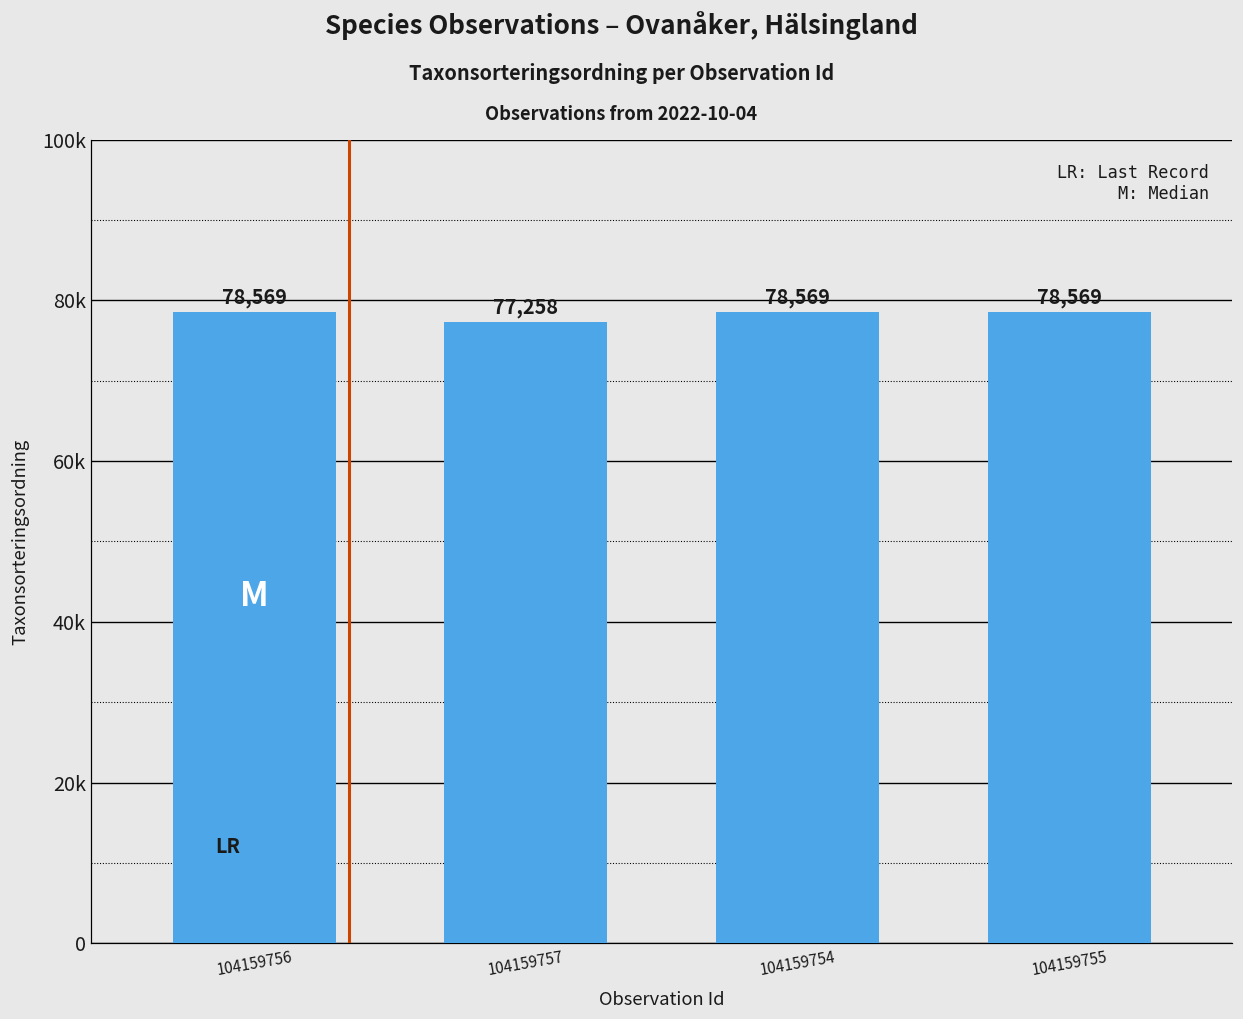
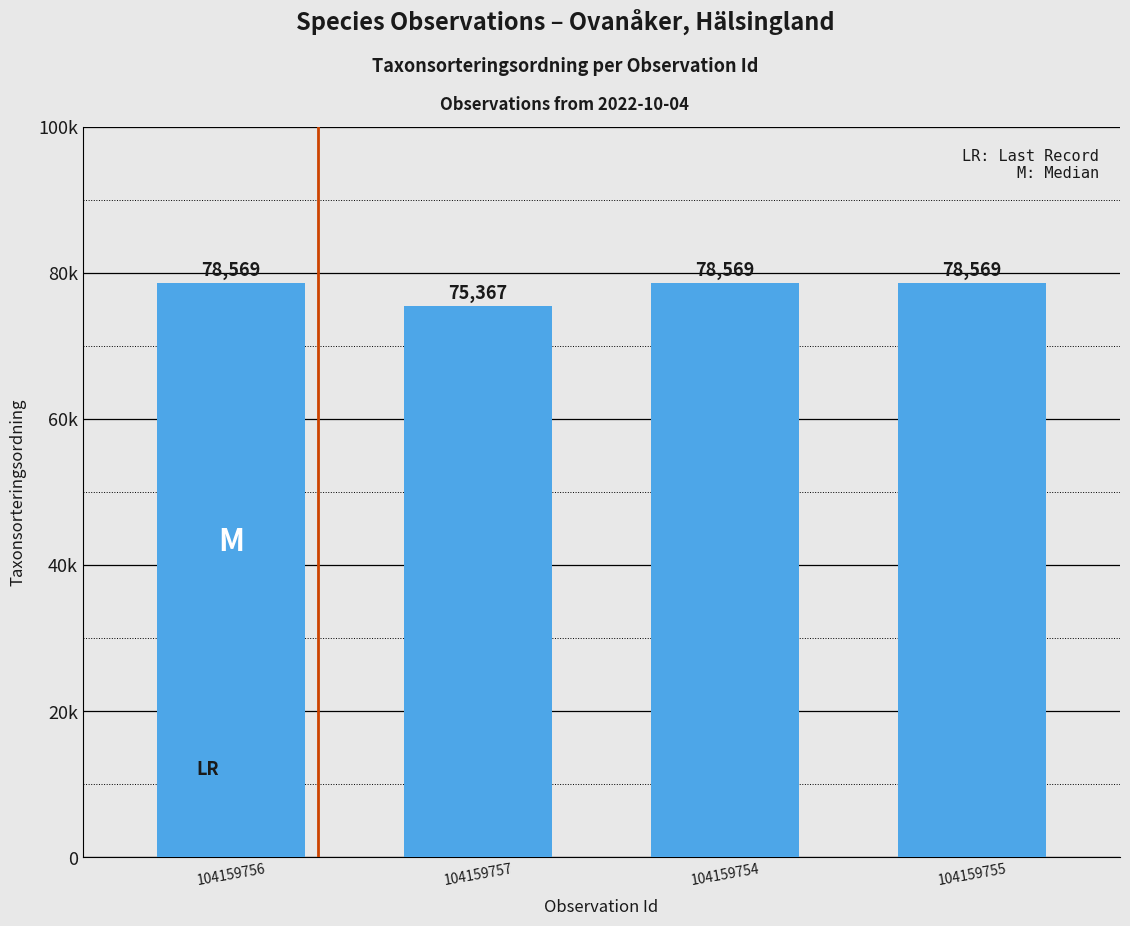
104159757: 77,258 -> 75,367
